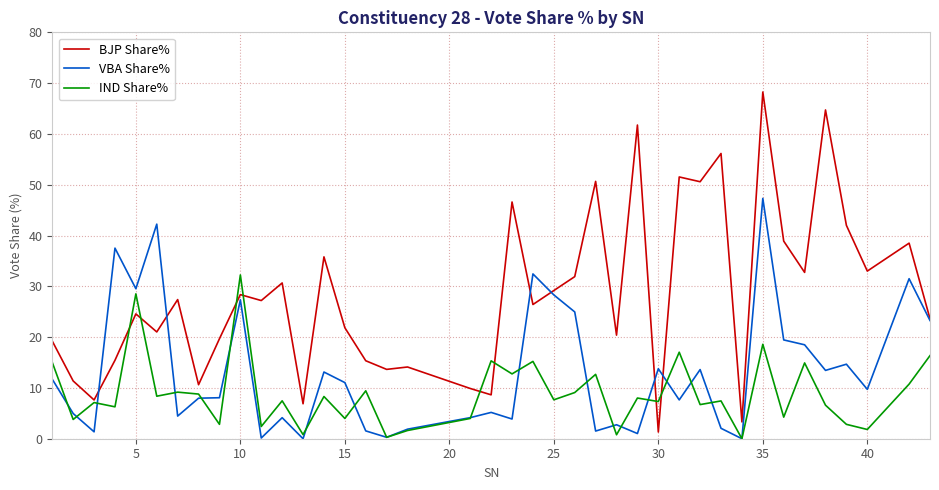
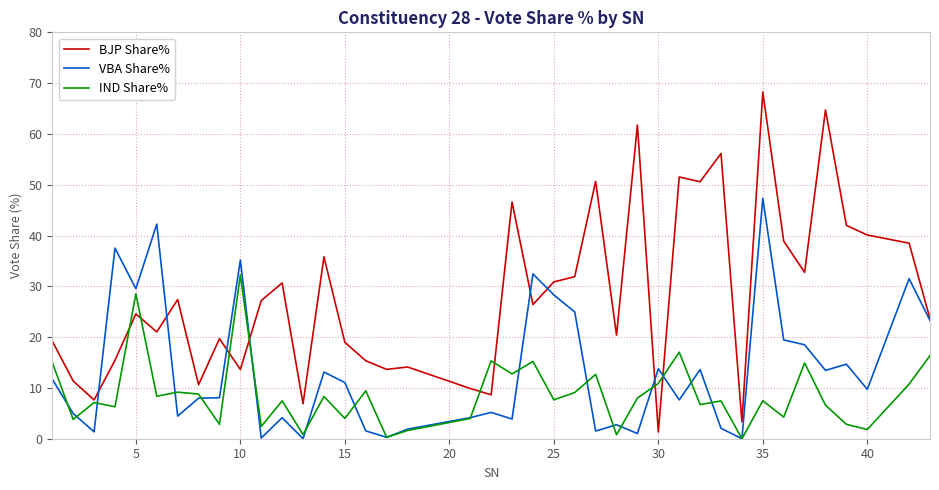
BJP Share%, 10: 28 -> 14
VBA Share%, 10: 27 -> 35
BJP Share%, 15: 22 -> 19
BJP Share%, 25: 29 -> 31
IND Share%, 30: 7 -> 11
IND Share%, 35: 19 -> 7
BJP Share%, 40: 33 -> 40
